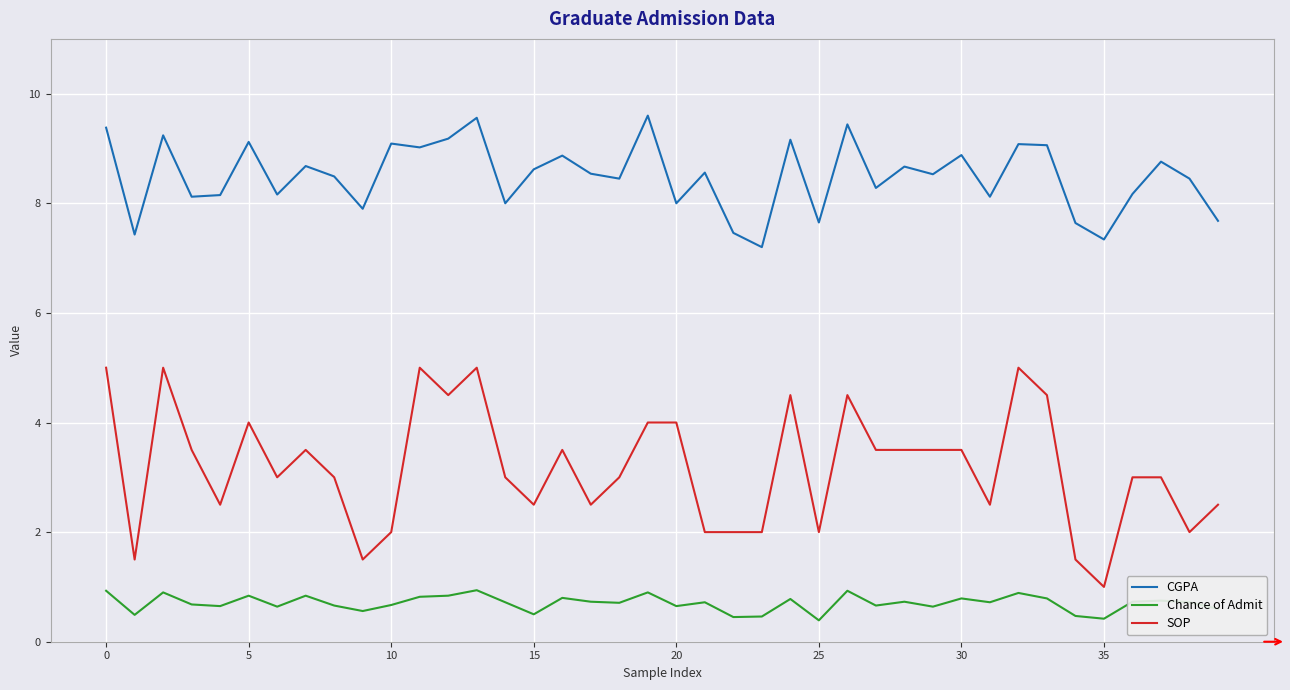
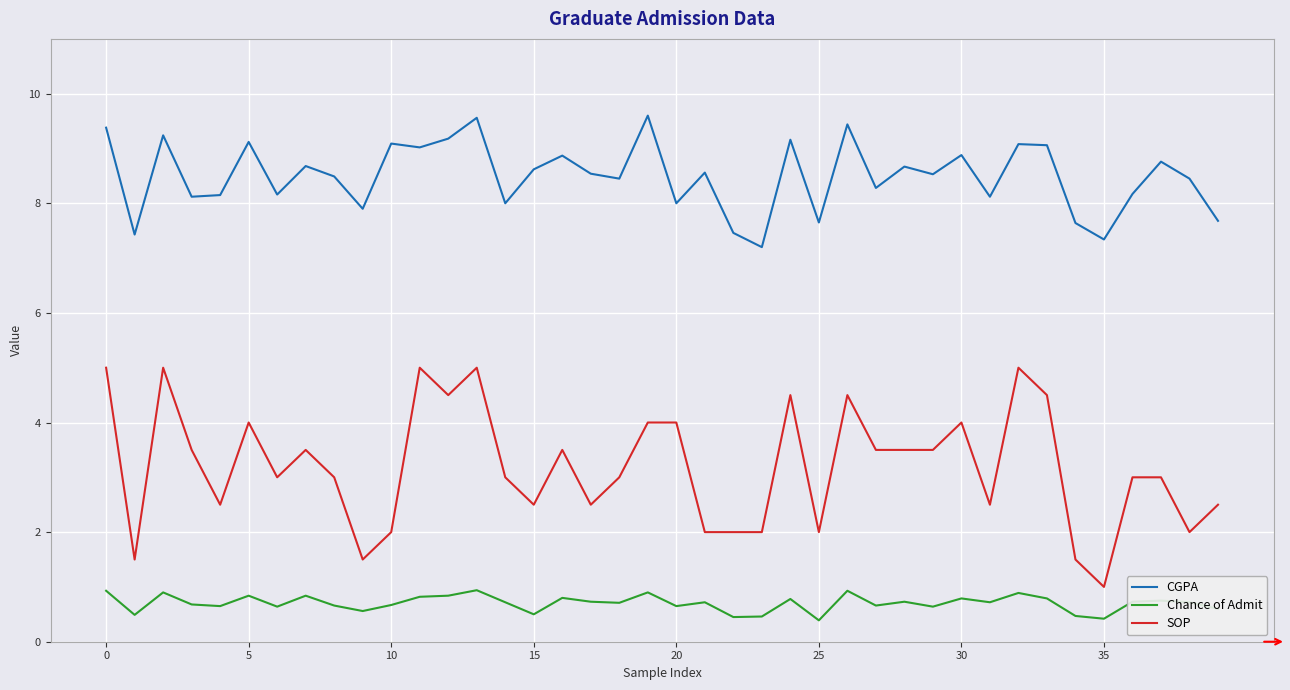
SOP, 30: 3.5 -> 4.0
